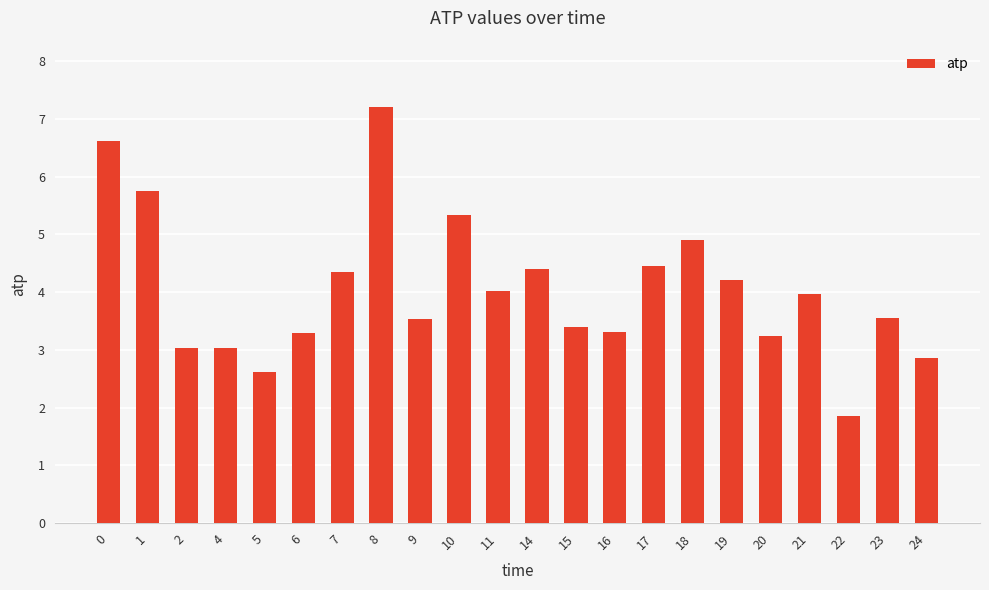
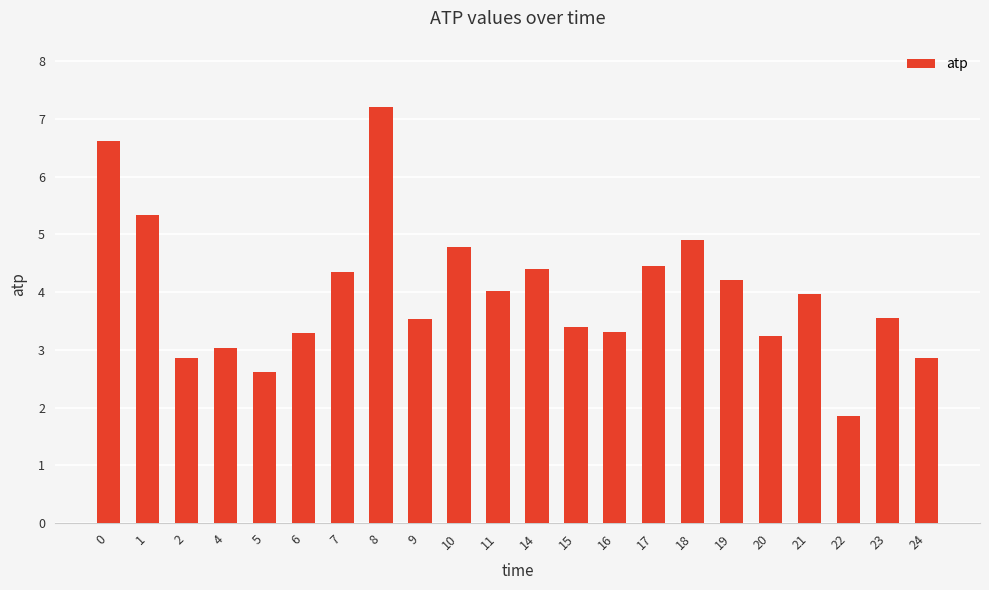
1: 5.8 -> 5.3
2: 3.0 -> 2.9
10: 5.3 -> 4.8
